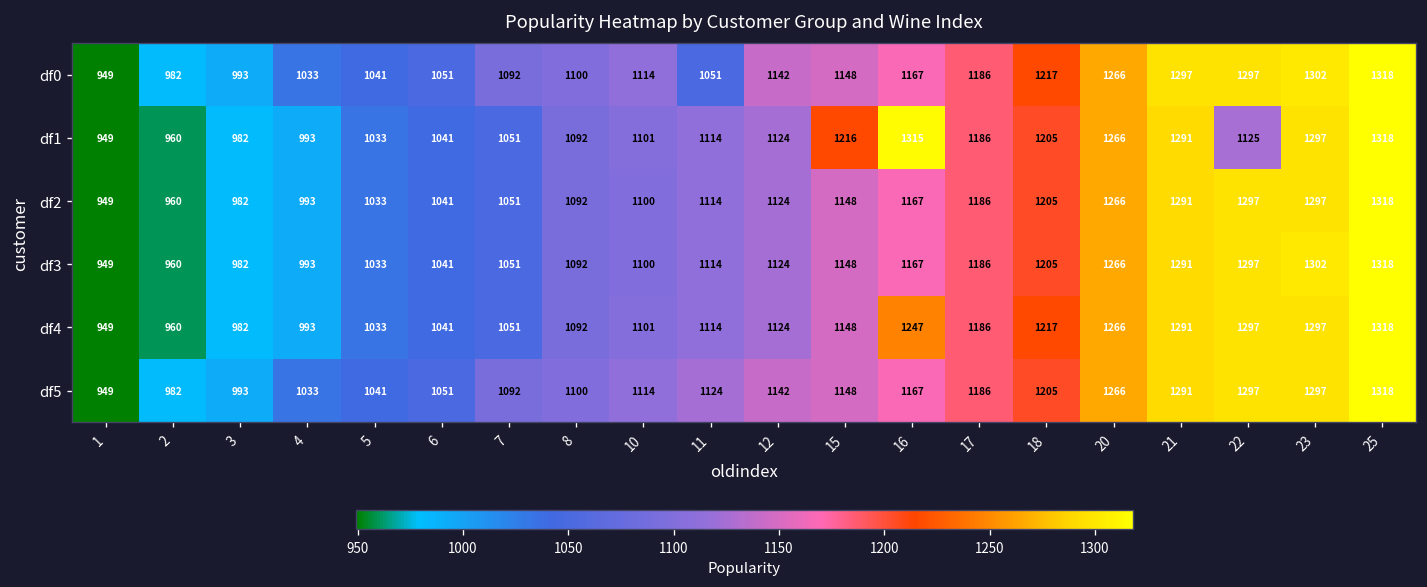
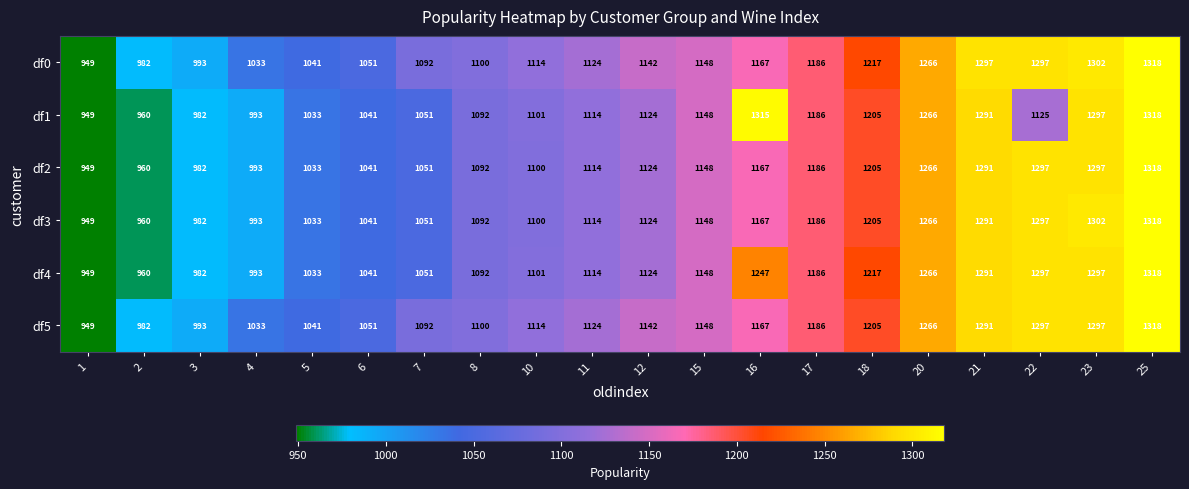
df0, 11: 1051 -> 1124
df1, 15: 1216 -> 1148
